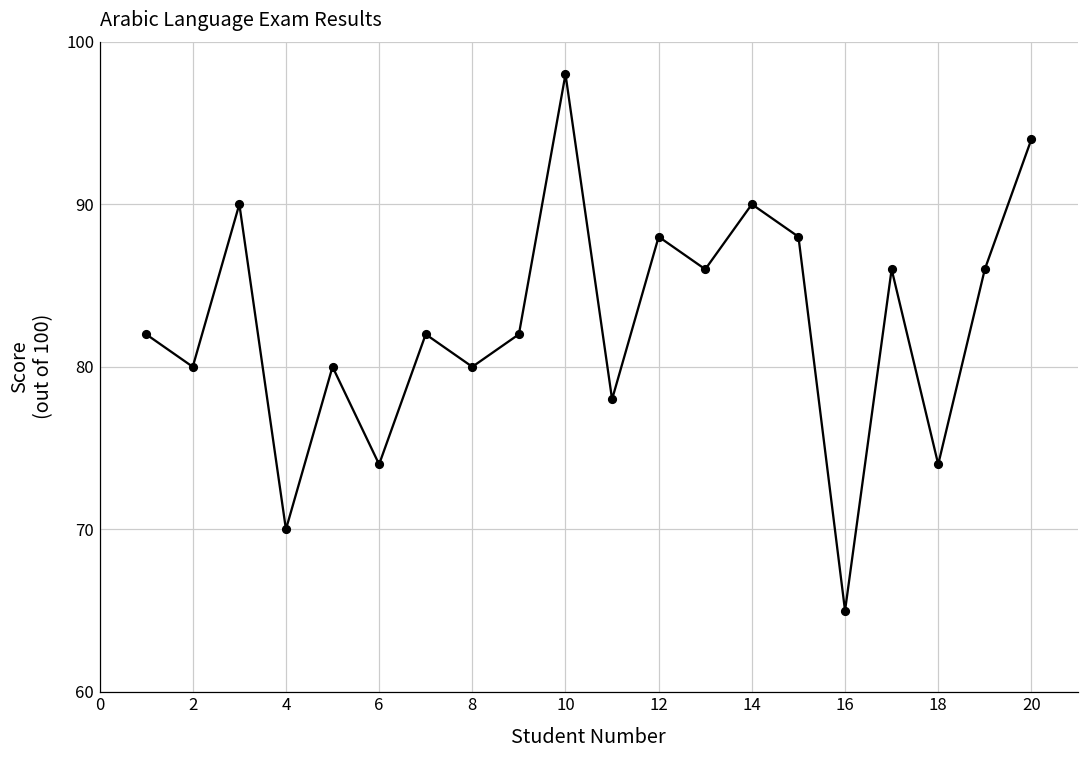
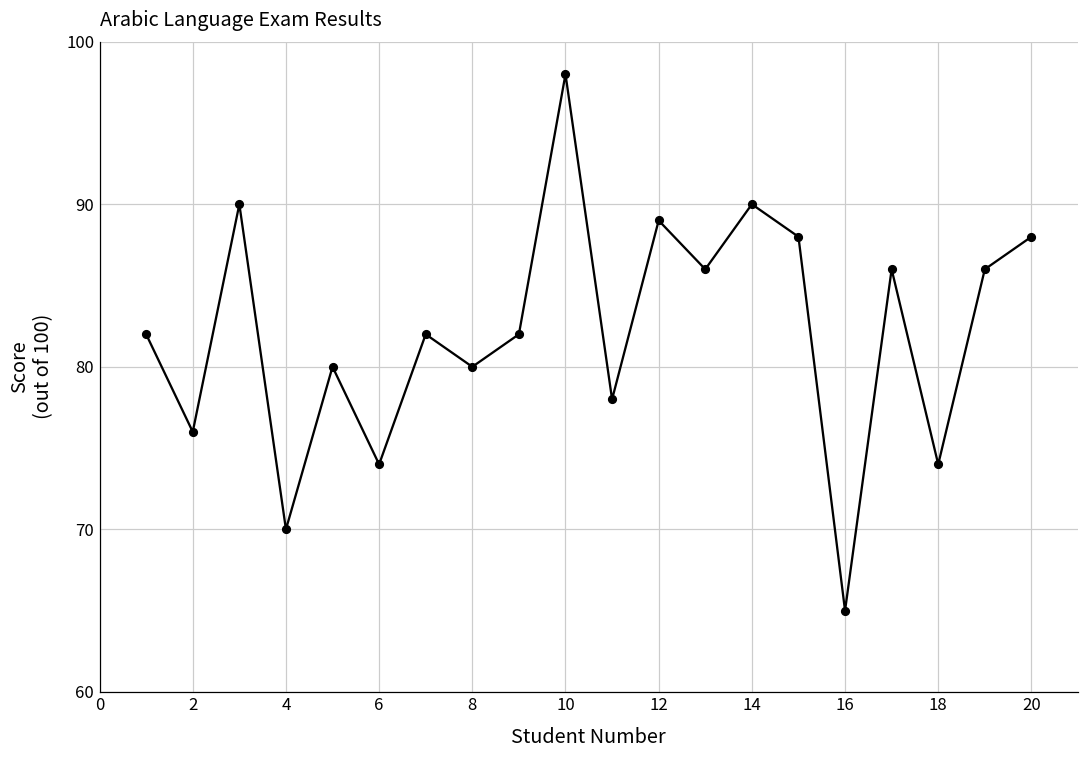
2: 80 -> 76
12: 88 -> 89
20: 94 -> 88
